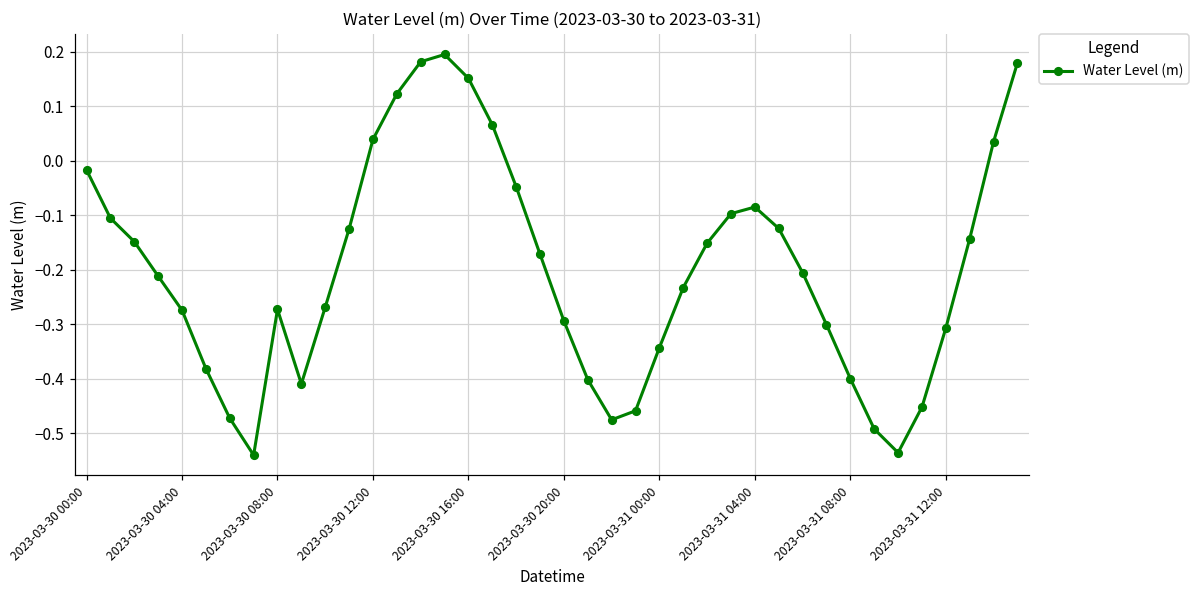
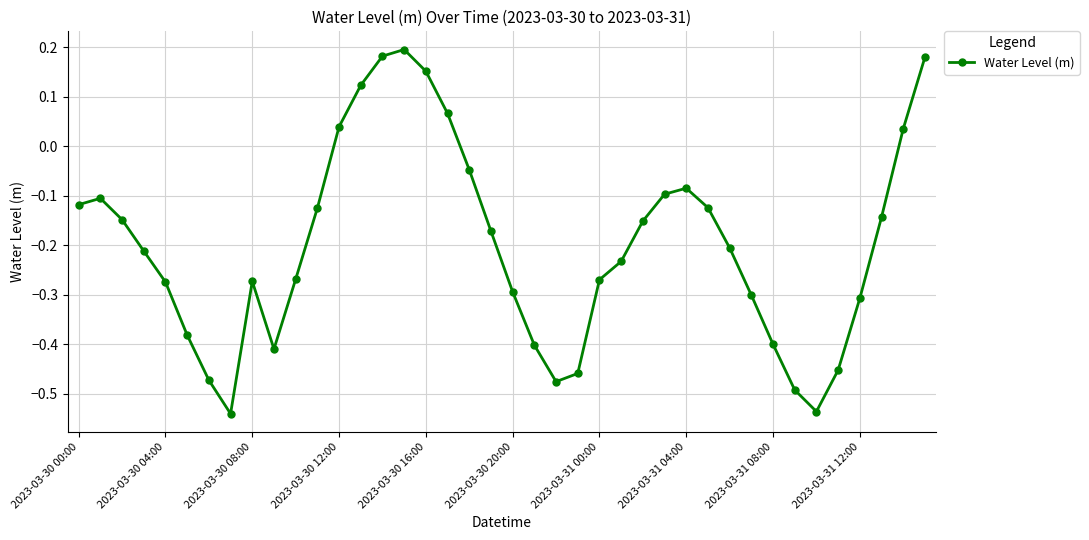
2023-03-30 00:00: -0.02 -> -0.12
2023-03-31 00:00: -0.34 -> -0.27
